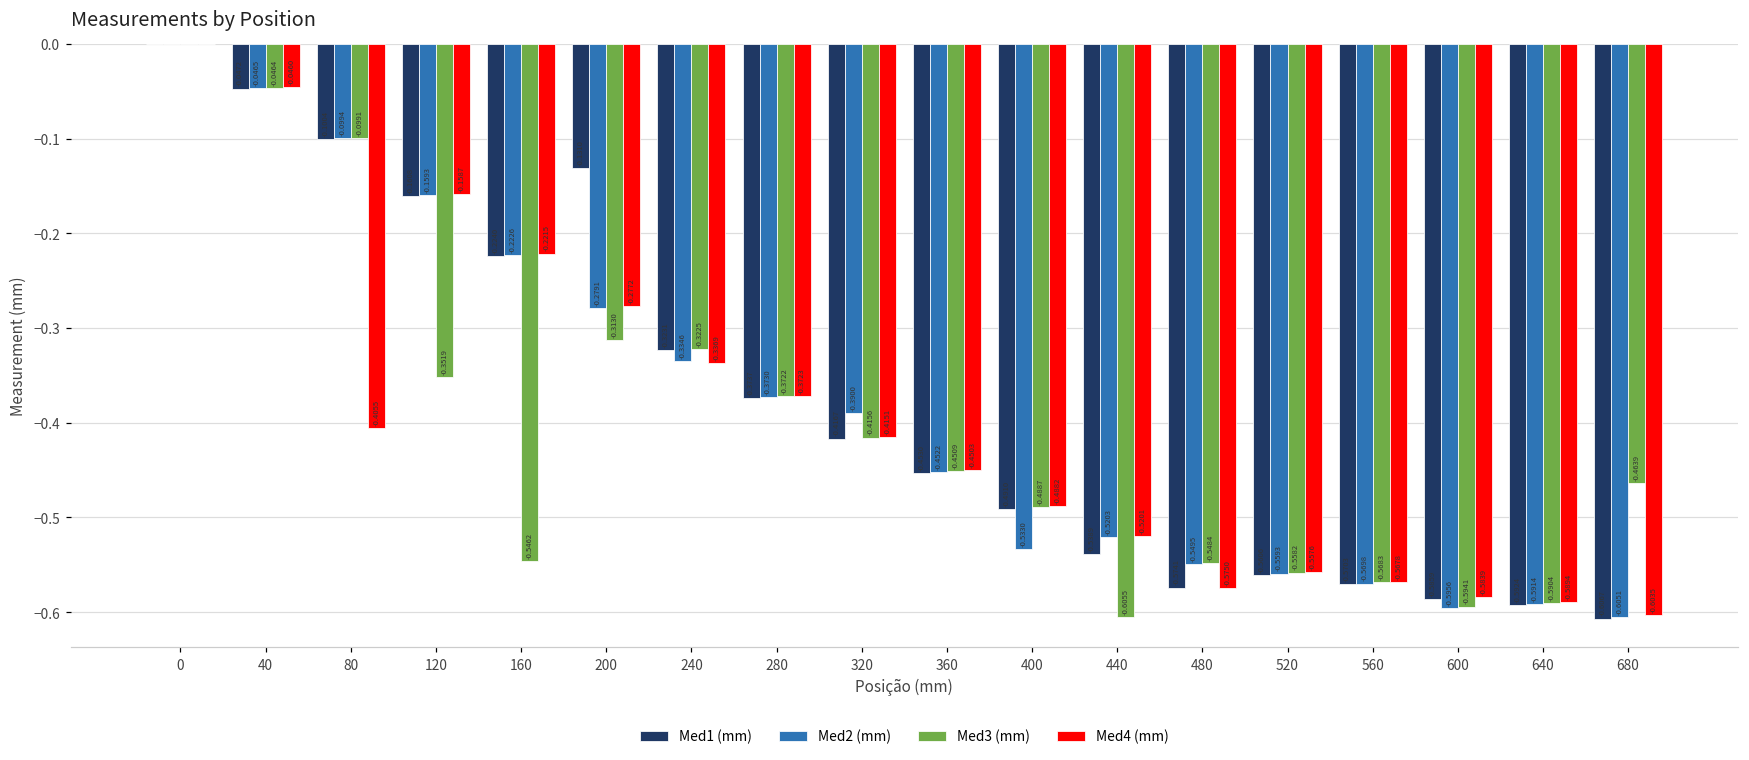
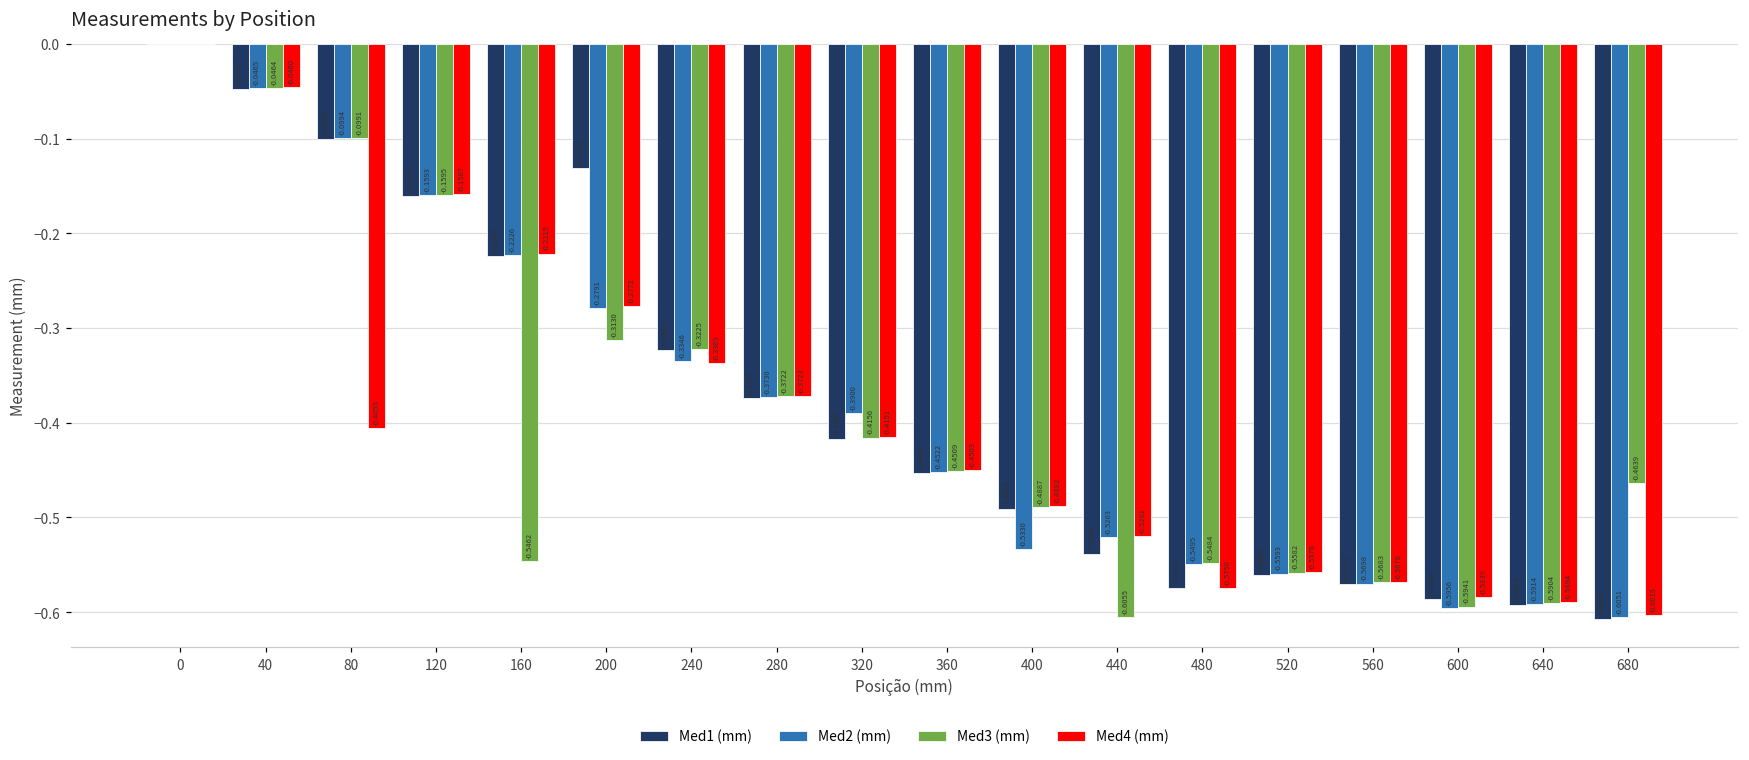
Med3 (mm), 120: -0.3519 -> -0.1595
